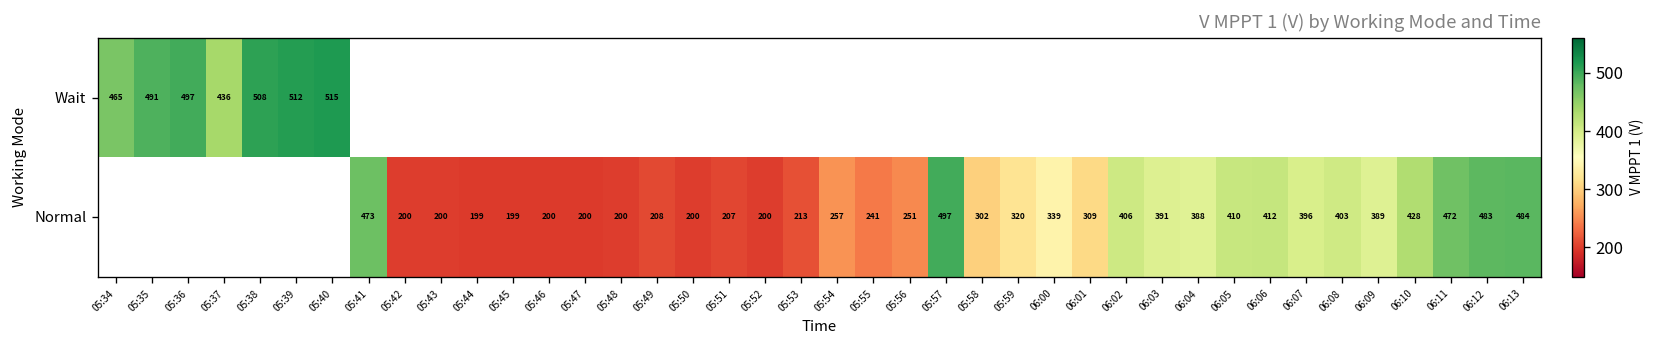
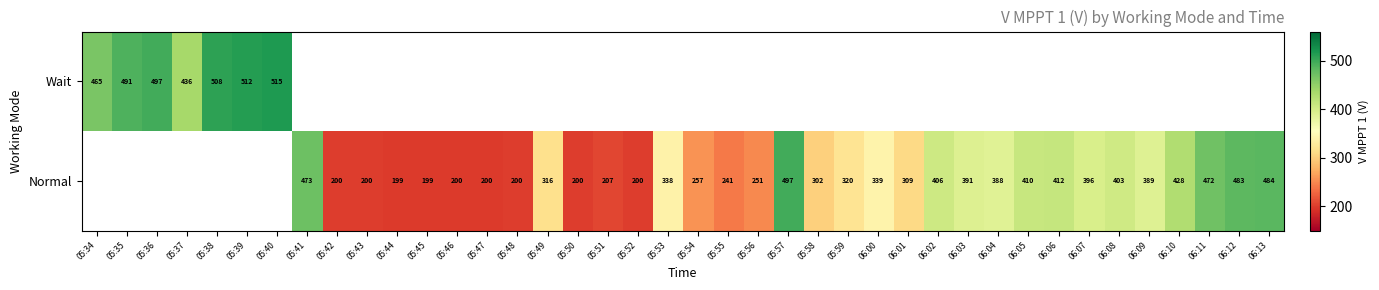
Normal, 05:49: 208 -> 316
Normal, 05:53: 213 -> 338
